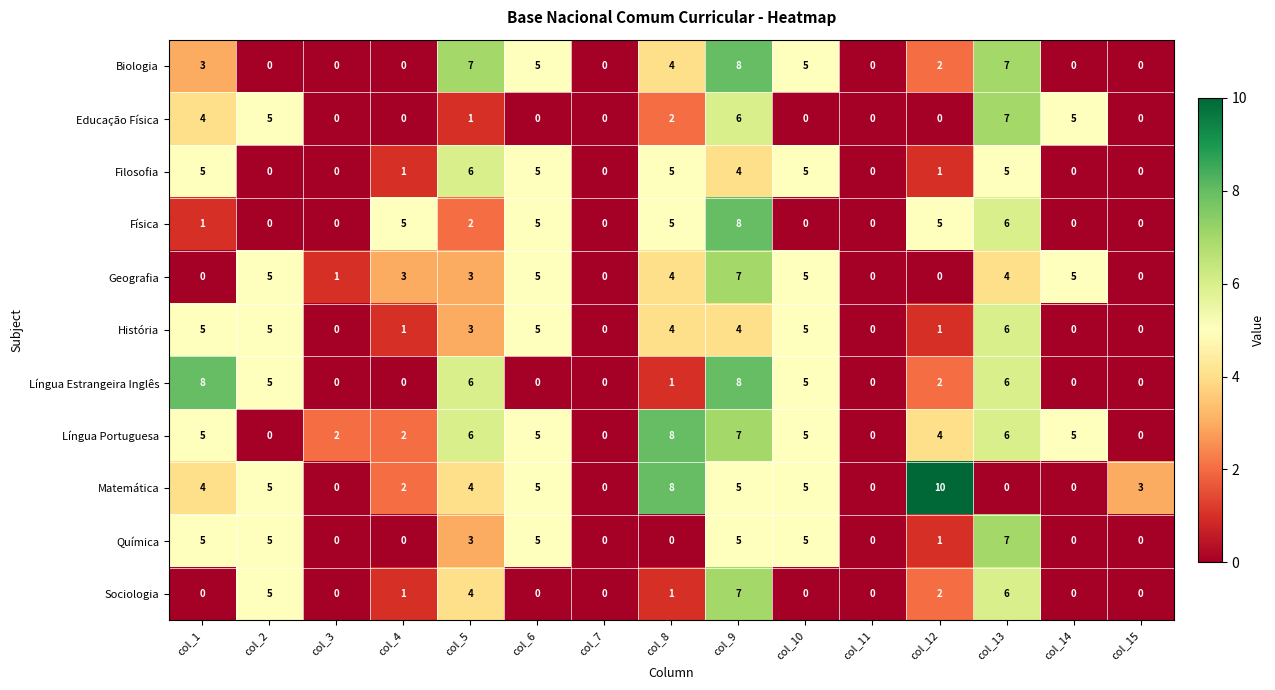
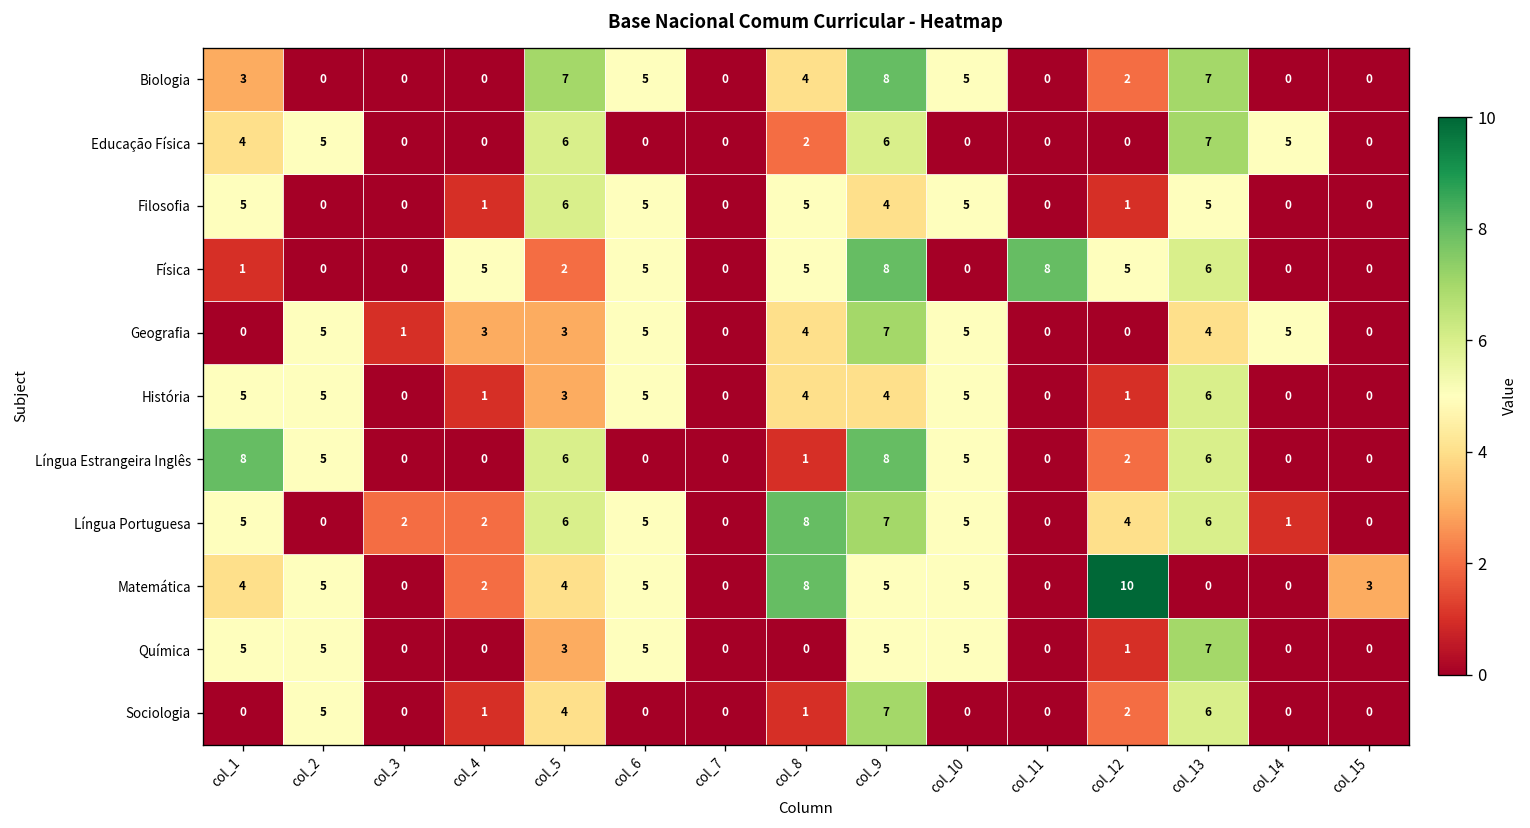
Educação Física, col_5: 1 -> 6
Física, col_11: 0 -> 8
Língua Portuguesa, col_14: 5 -> 1
